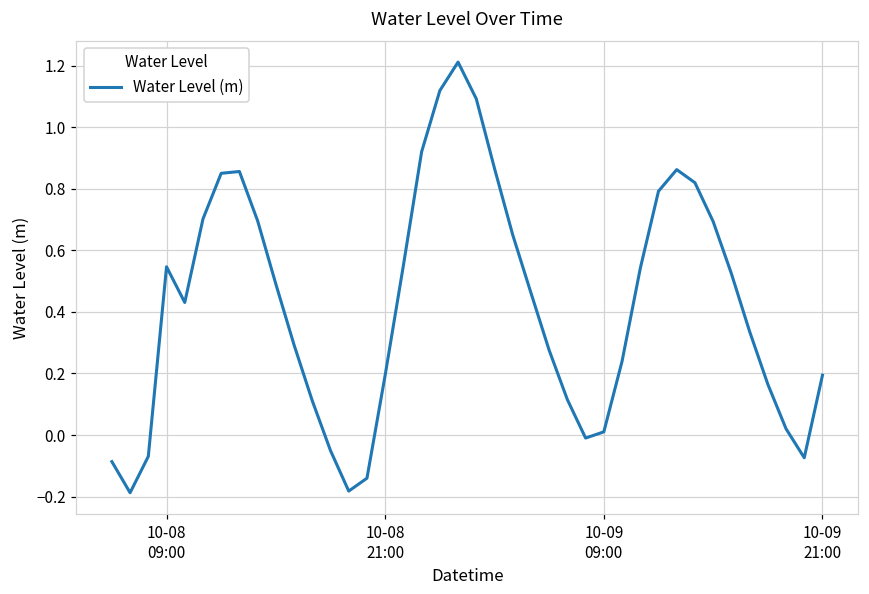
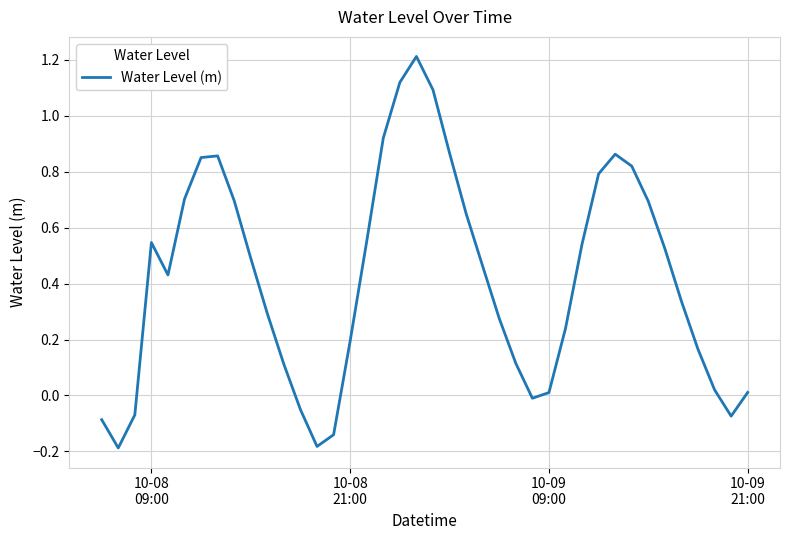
10-09 21:00: 0.19 -> 0.01
